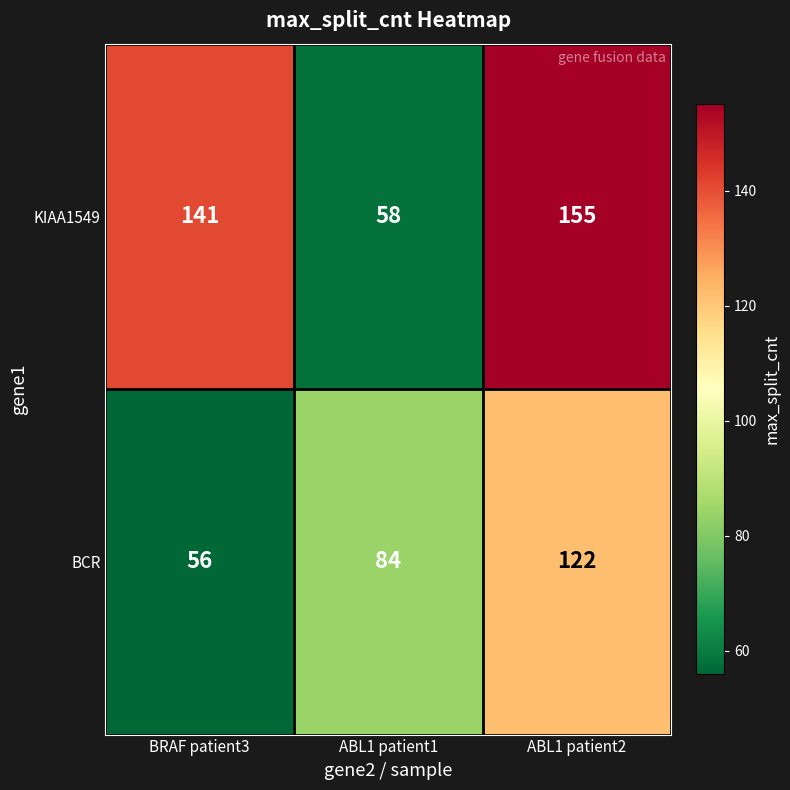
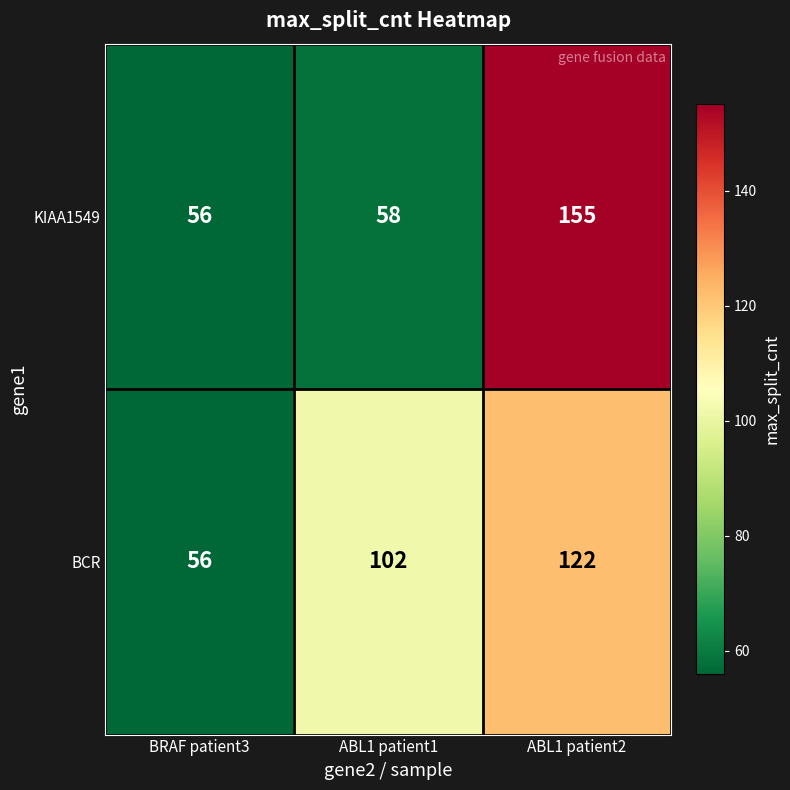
KIAA1549, BRAF patient3: 141 -> 56
BCR, ABL1 patient1: 84 -> 102
